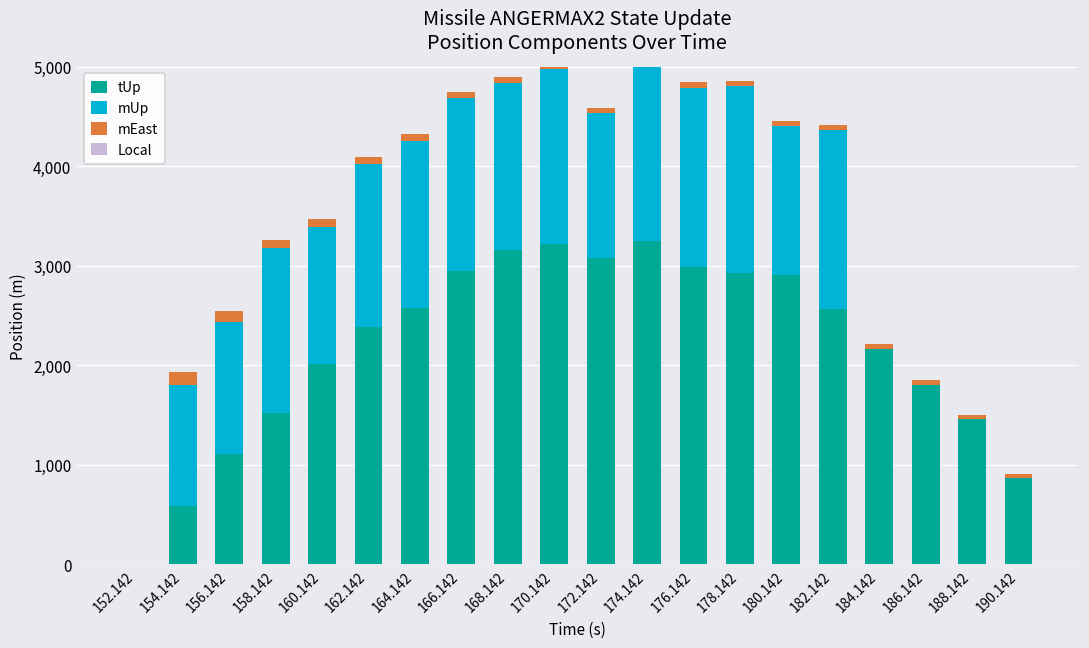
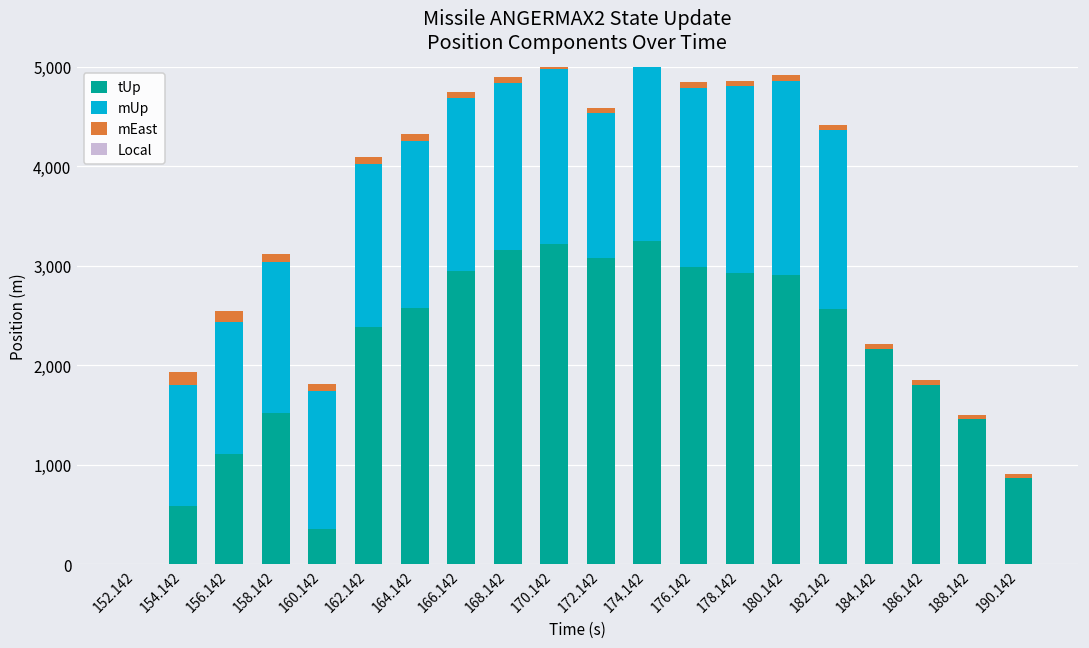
mUp, 158.142: 1,700 -> 1,500
tUp, 160.142: 2,000 -> 400
mUp, 180.142: 1,500 -> 2,000
